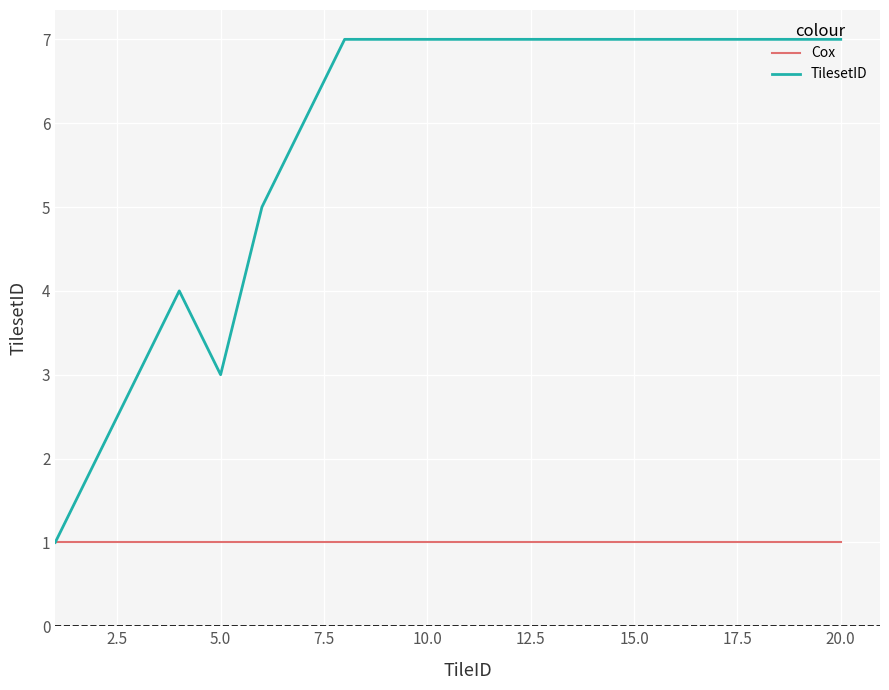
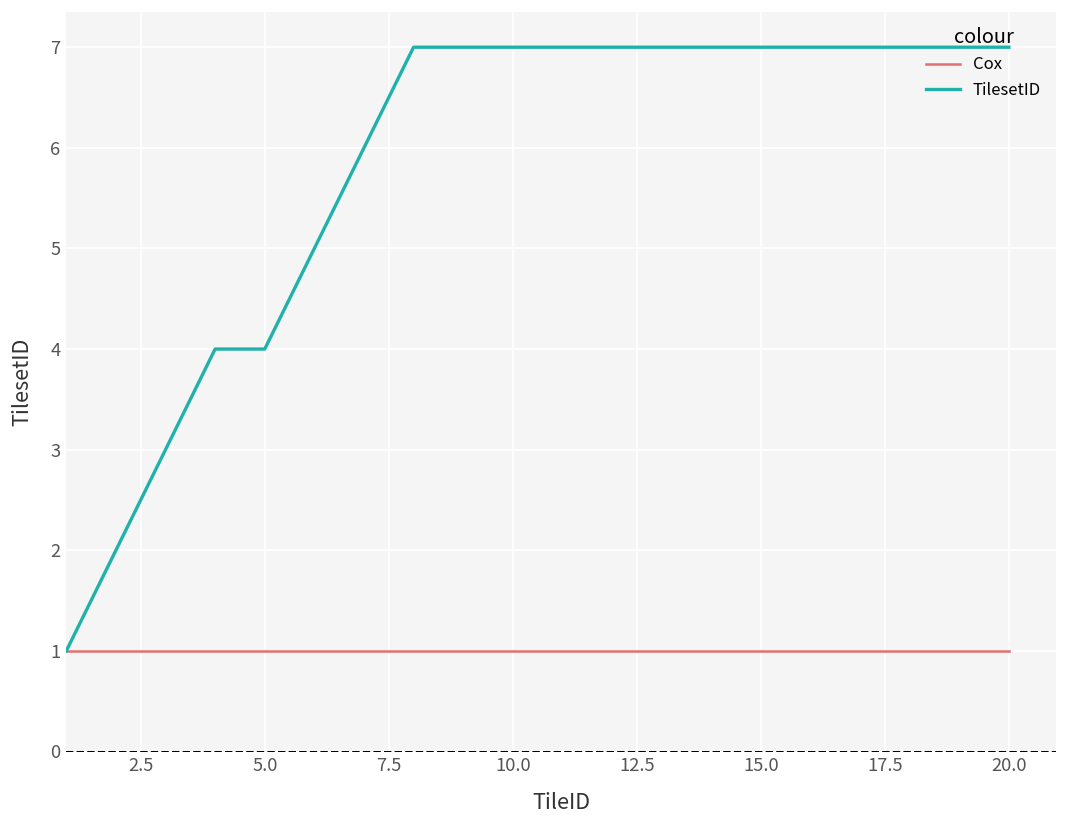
TilesetID, 5.0: 3 -> 4
